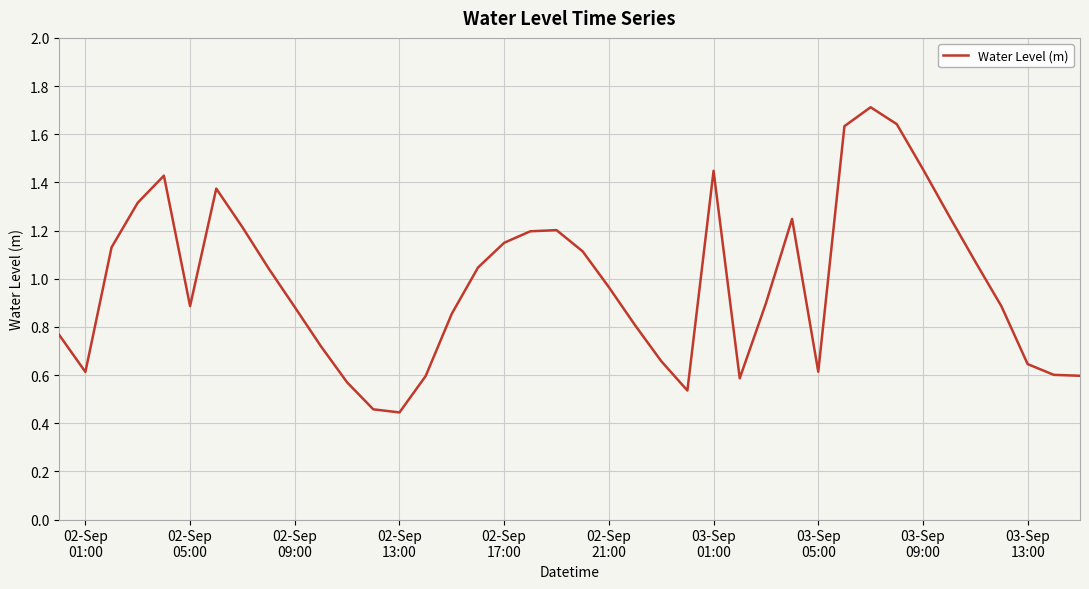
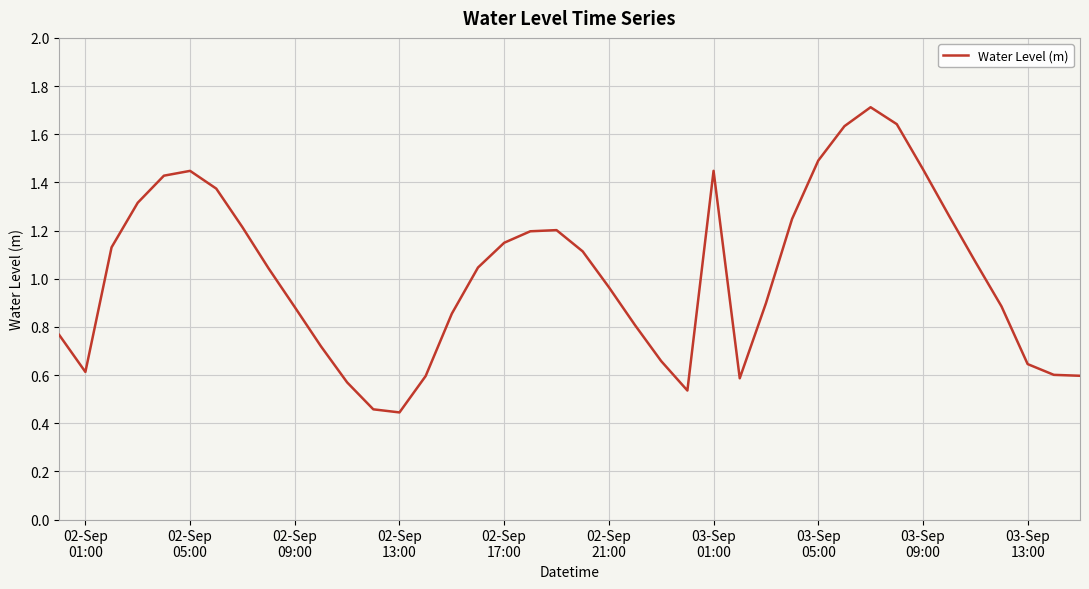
02-Sep 05:00: 0.89 -> 1.45
03-Sep 05:00: 0.61 -> 1.49
